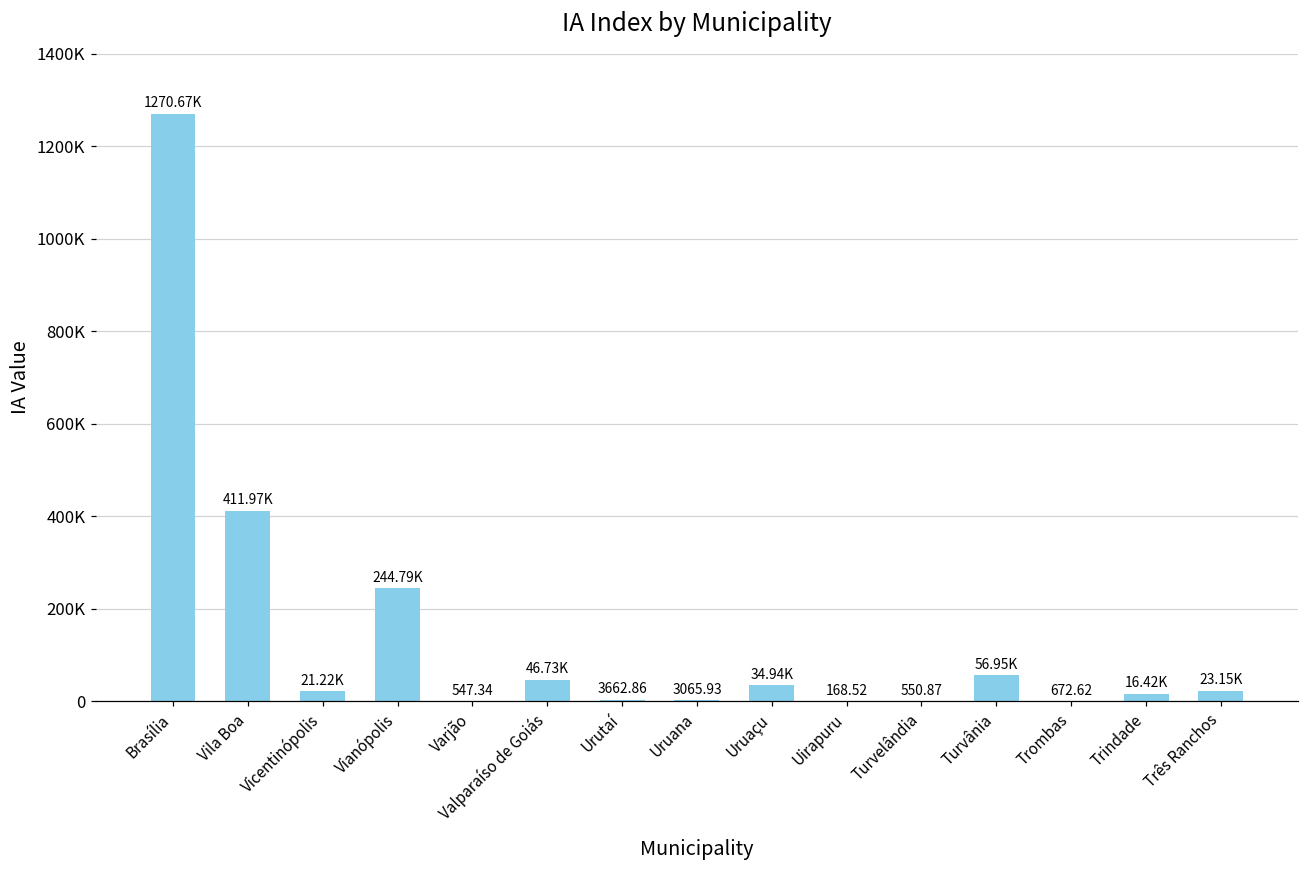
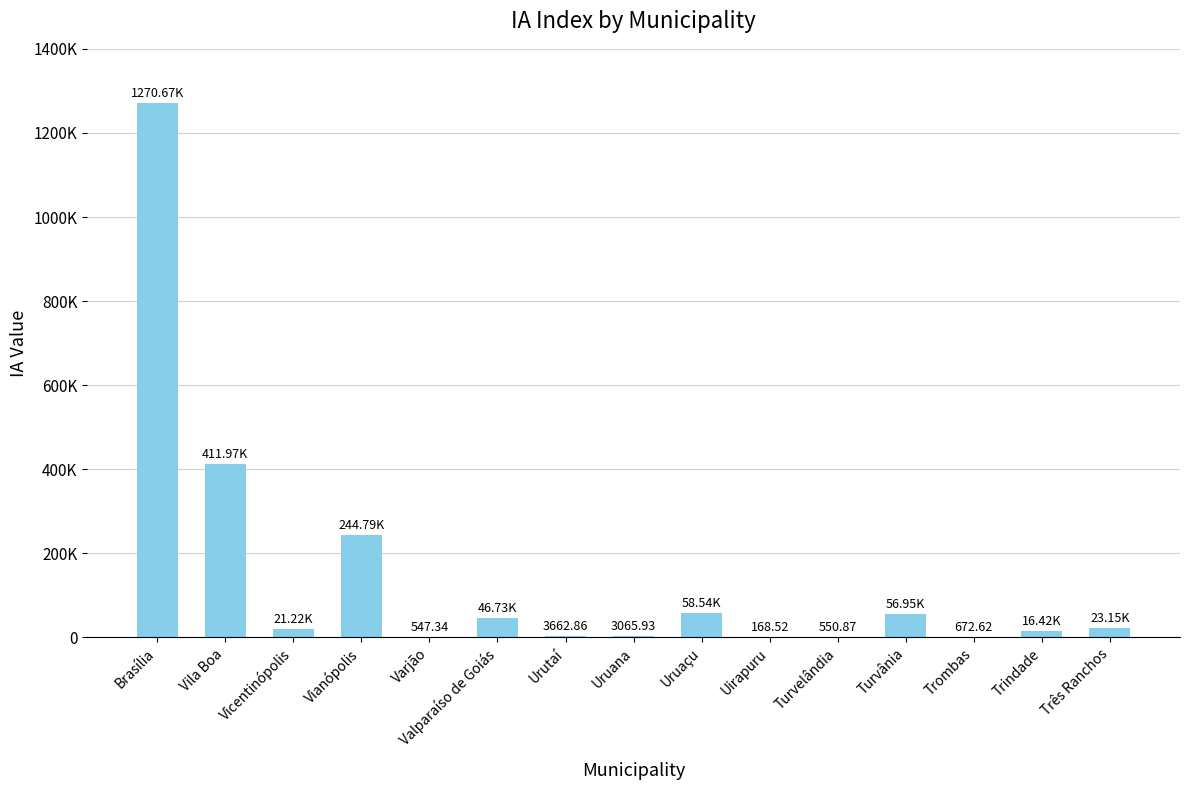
Uruaçu: 34.94K -> 58.54K
